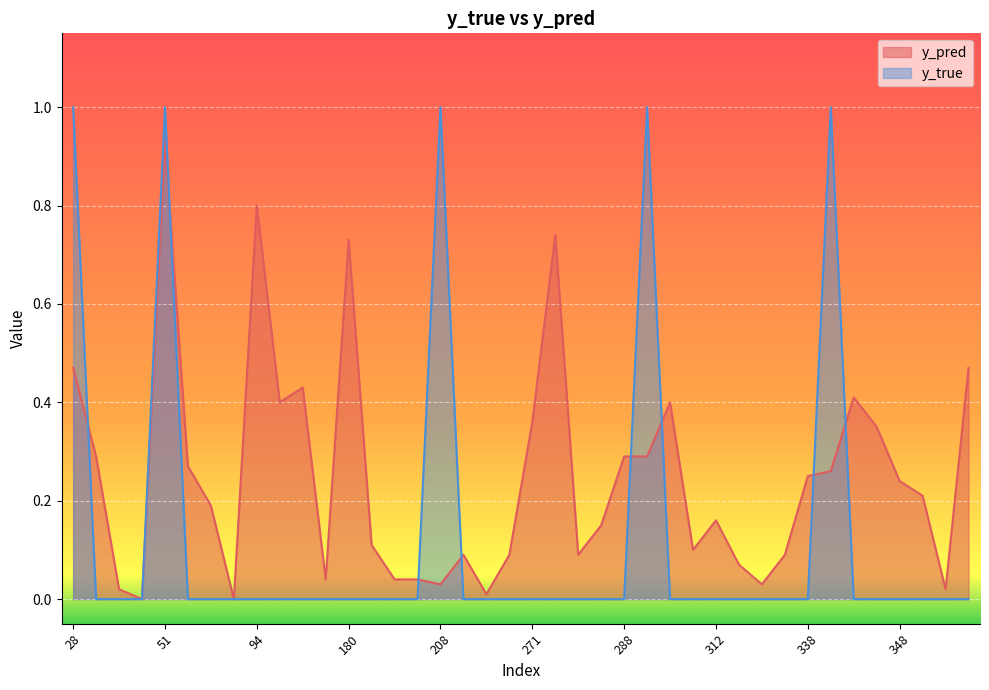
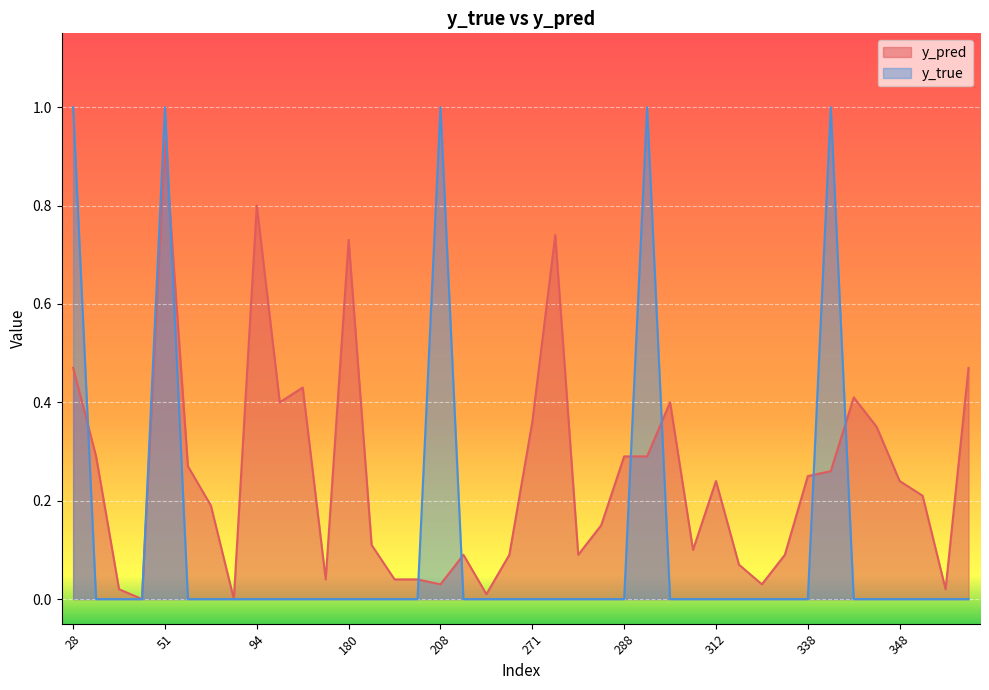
y_pred, 312: 0.16 -> 0.24
